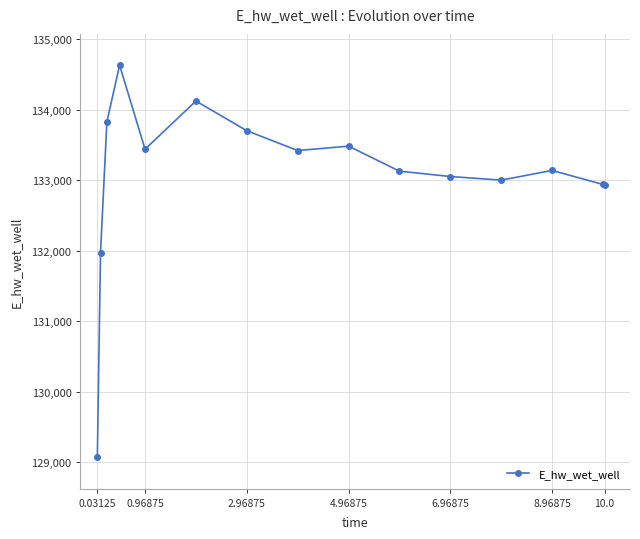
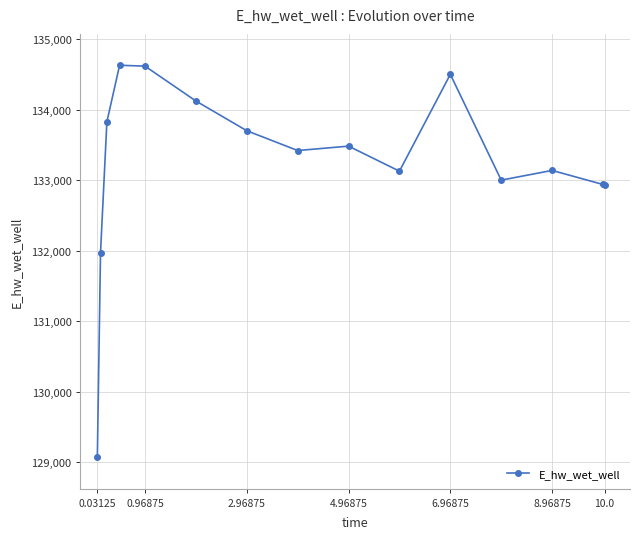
0.96875: 133,400 -> 134,600
6.96875: 133,100 -> 134,500
